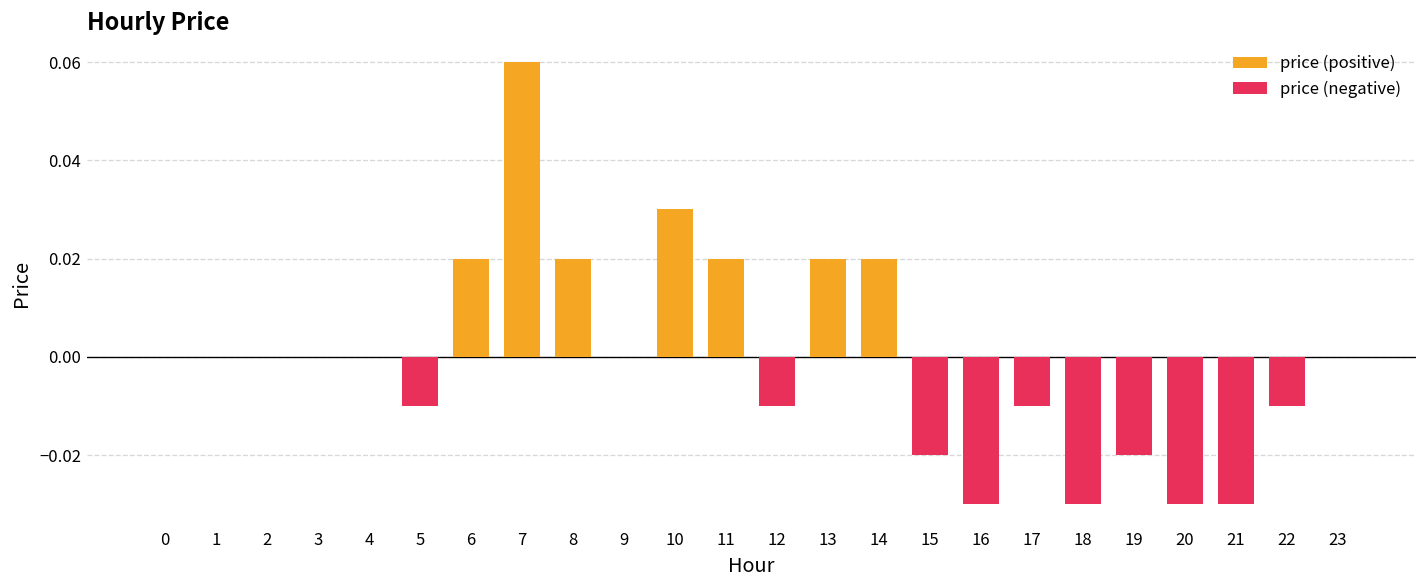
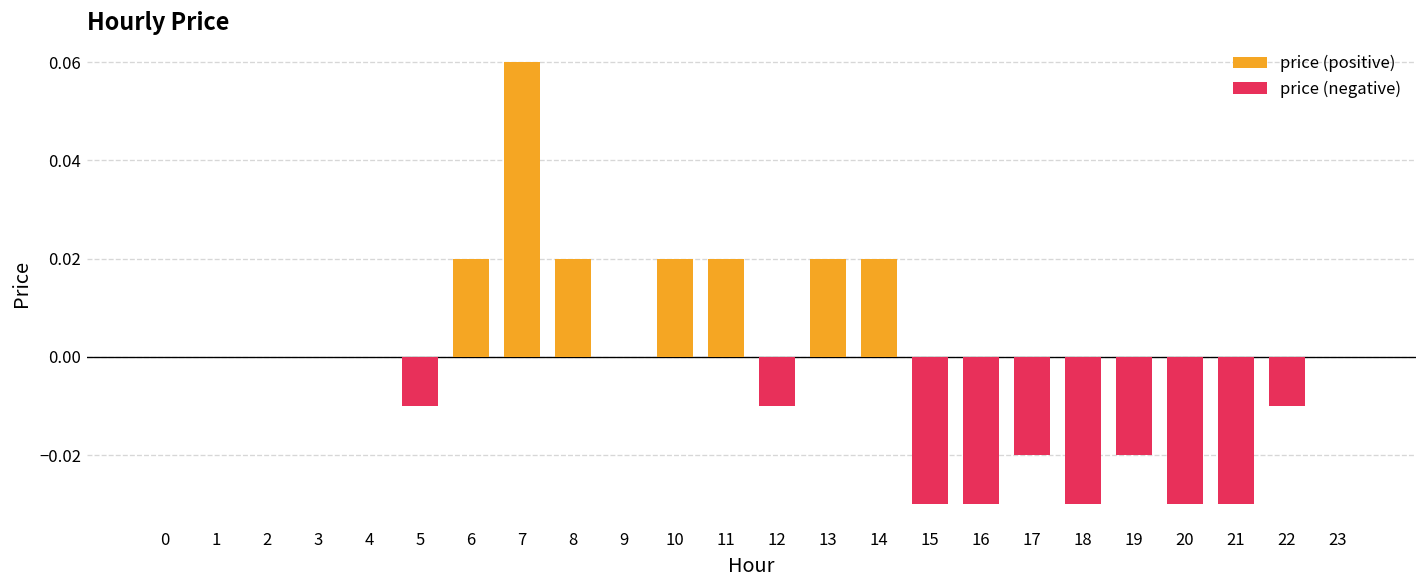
price (positive), 10: 0.03 -> 0.02
price (negative), 15: -0.02 -> -0.03
price (negative), 17: -0.01 -> -0.02
